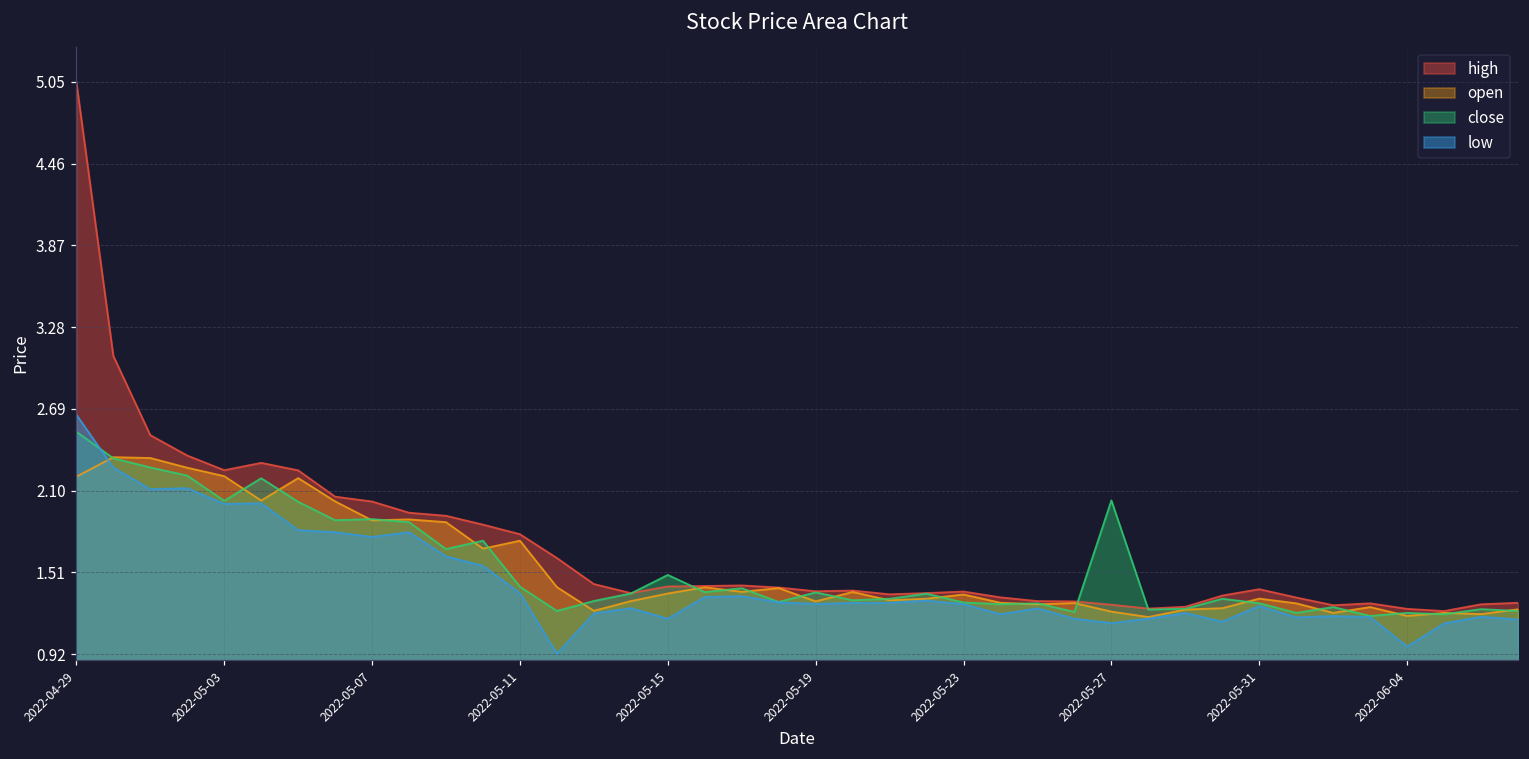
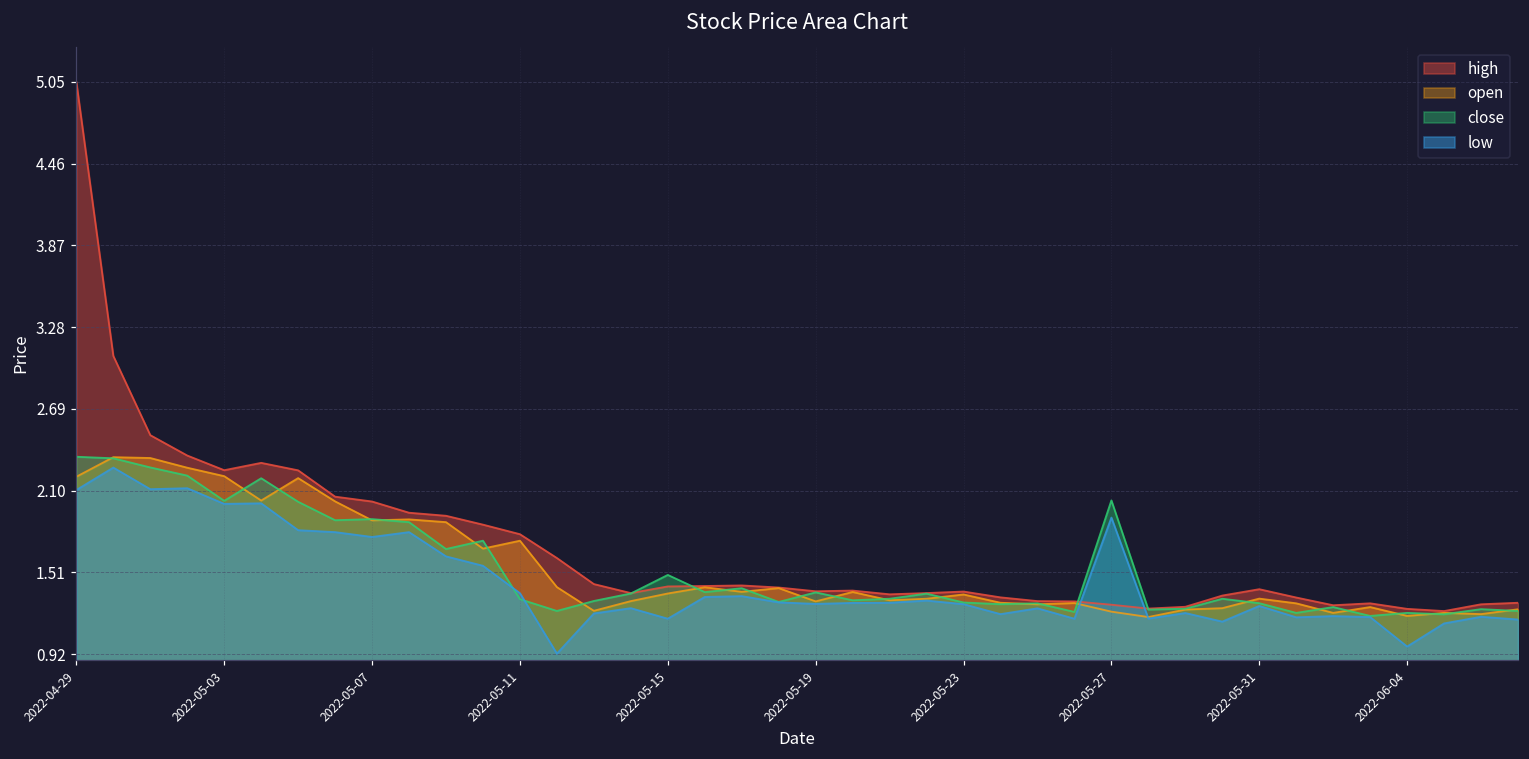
close, 2022-04-29: 2.53 -> 2.34
low, 2022-04-29: 2.65 -> 2.10
close, 2022-05-11: 1.41 -> 1.32
low, 2022-05-27: 1.14 -> 1.91
